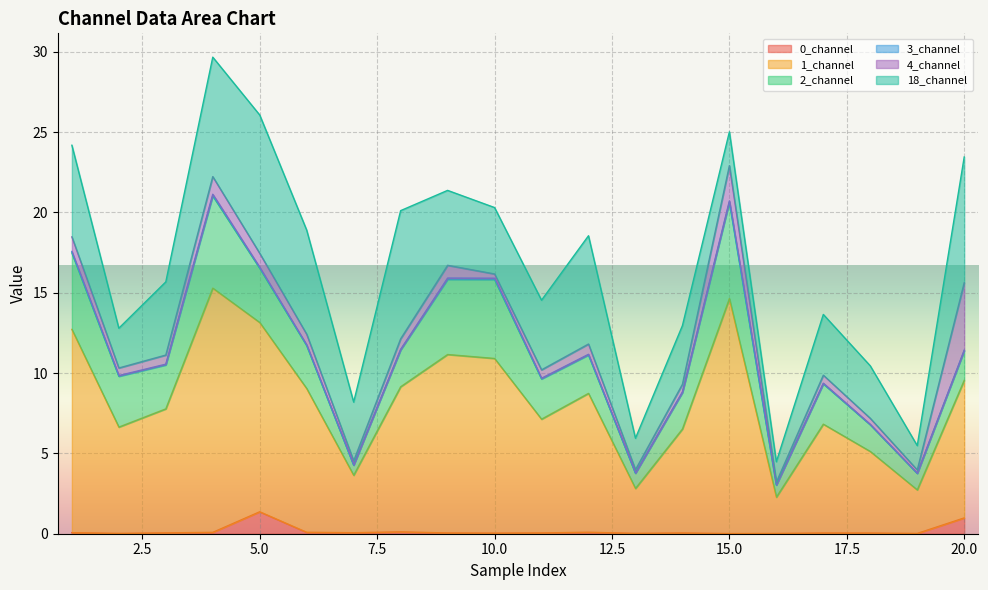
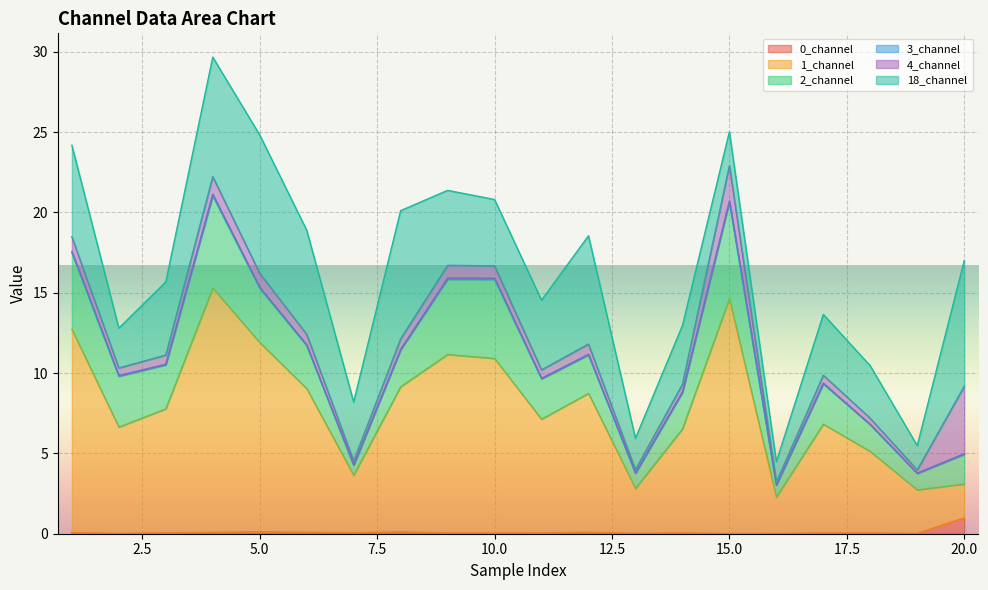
0_channel, 5.0: 1.4 -> 0.1
4_channel, 10.0: 0.3 -> 0.8
1_channel, 20.0: 8.6 -> 2.1
